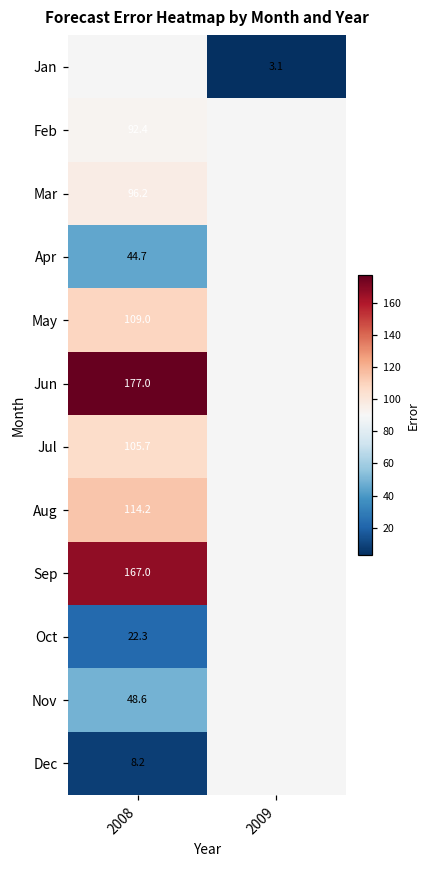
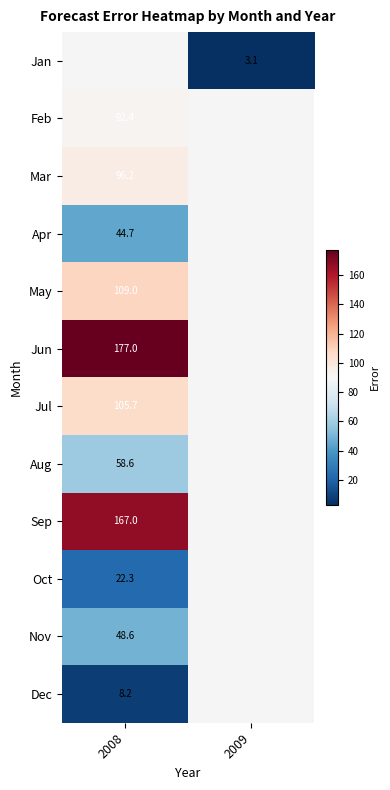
Aug, 2008: 114.2 -> 58.6
